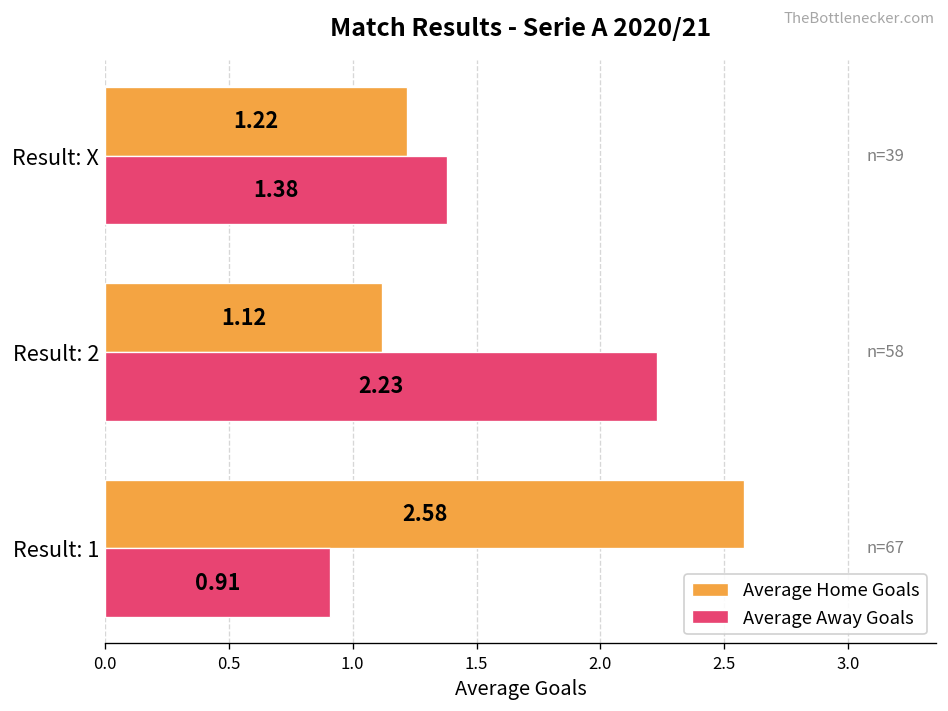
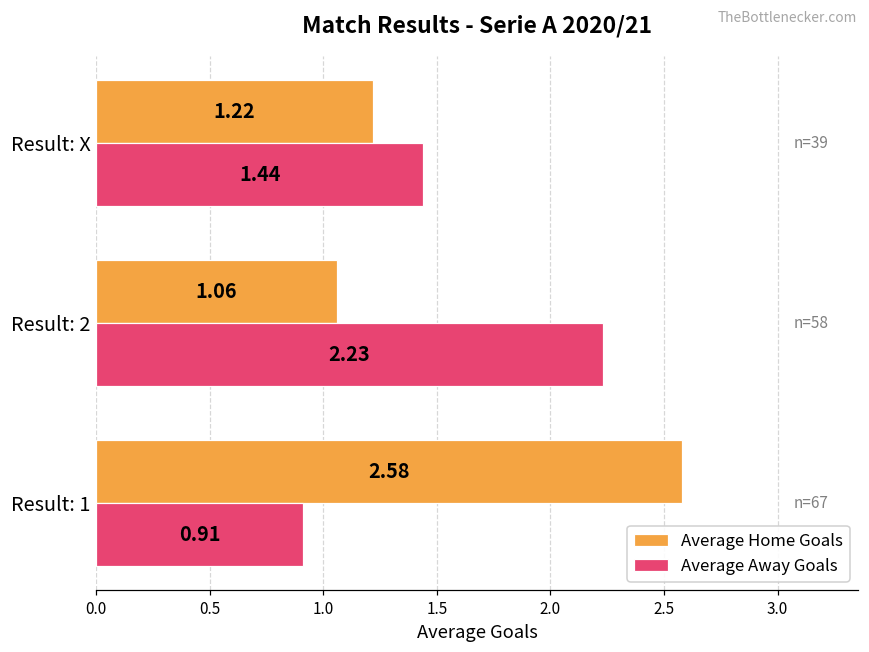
Average Away Goals, Result: X: 1.38 -> 1.44
Average Home Goals, Result: 2: 1.12 -> 1.06
